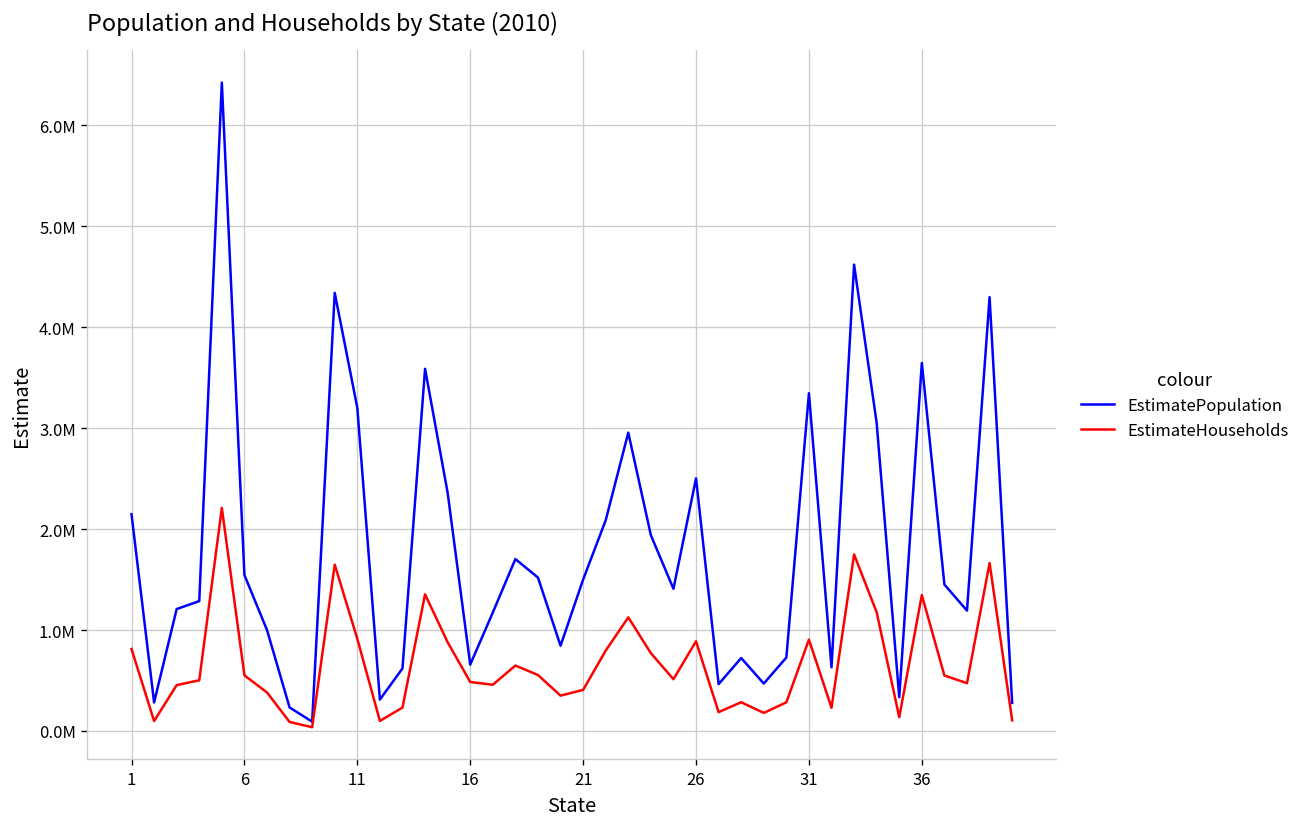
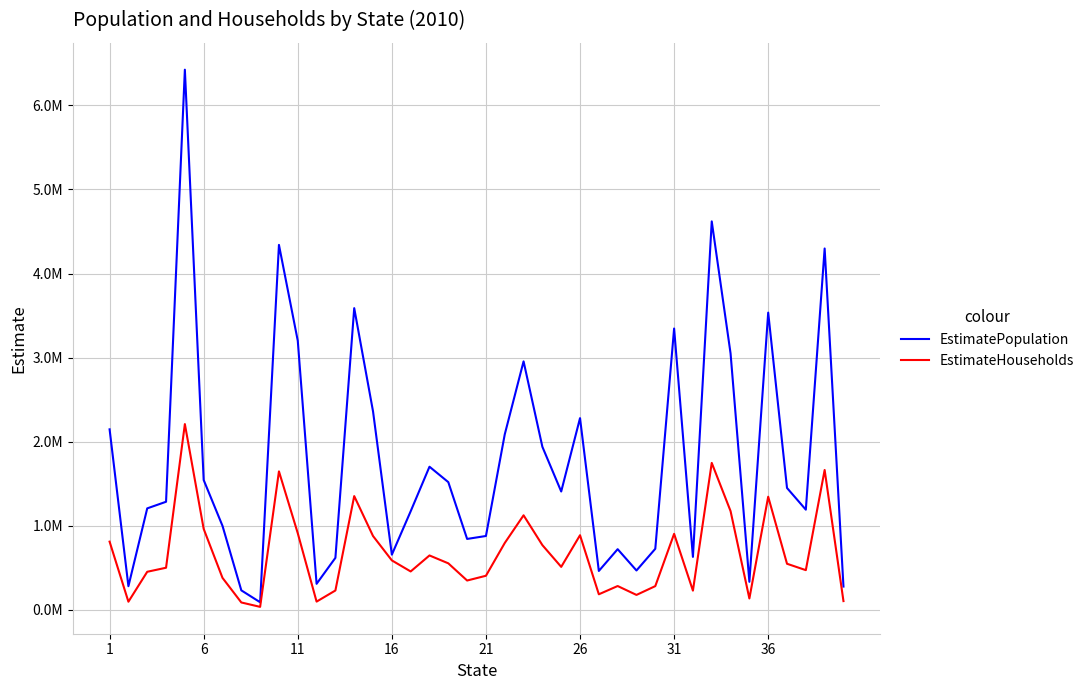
EstimateHouseholds, 6: 600000 -> 1000000
EstimateHouseholds, 16: 500000 -> 600000
EstimatePopulation, 21: 1500000 -> 900000
EstimatePopulation, 26: 2500000 -> 2300000
EstimatePopulation, 36: 3600000 -> 3500000
